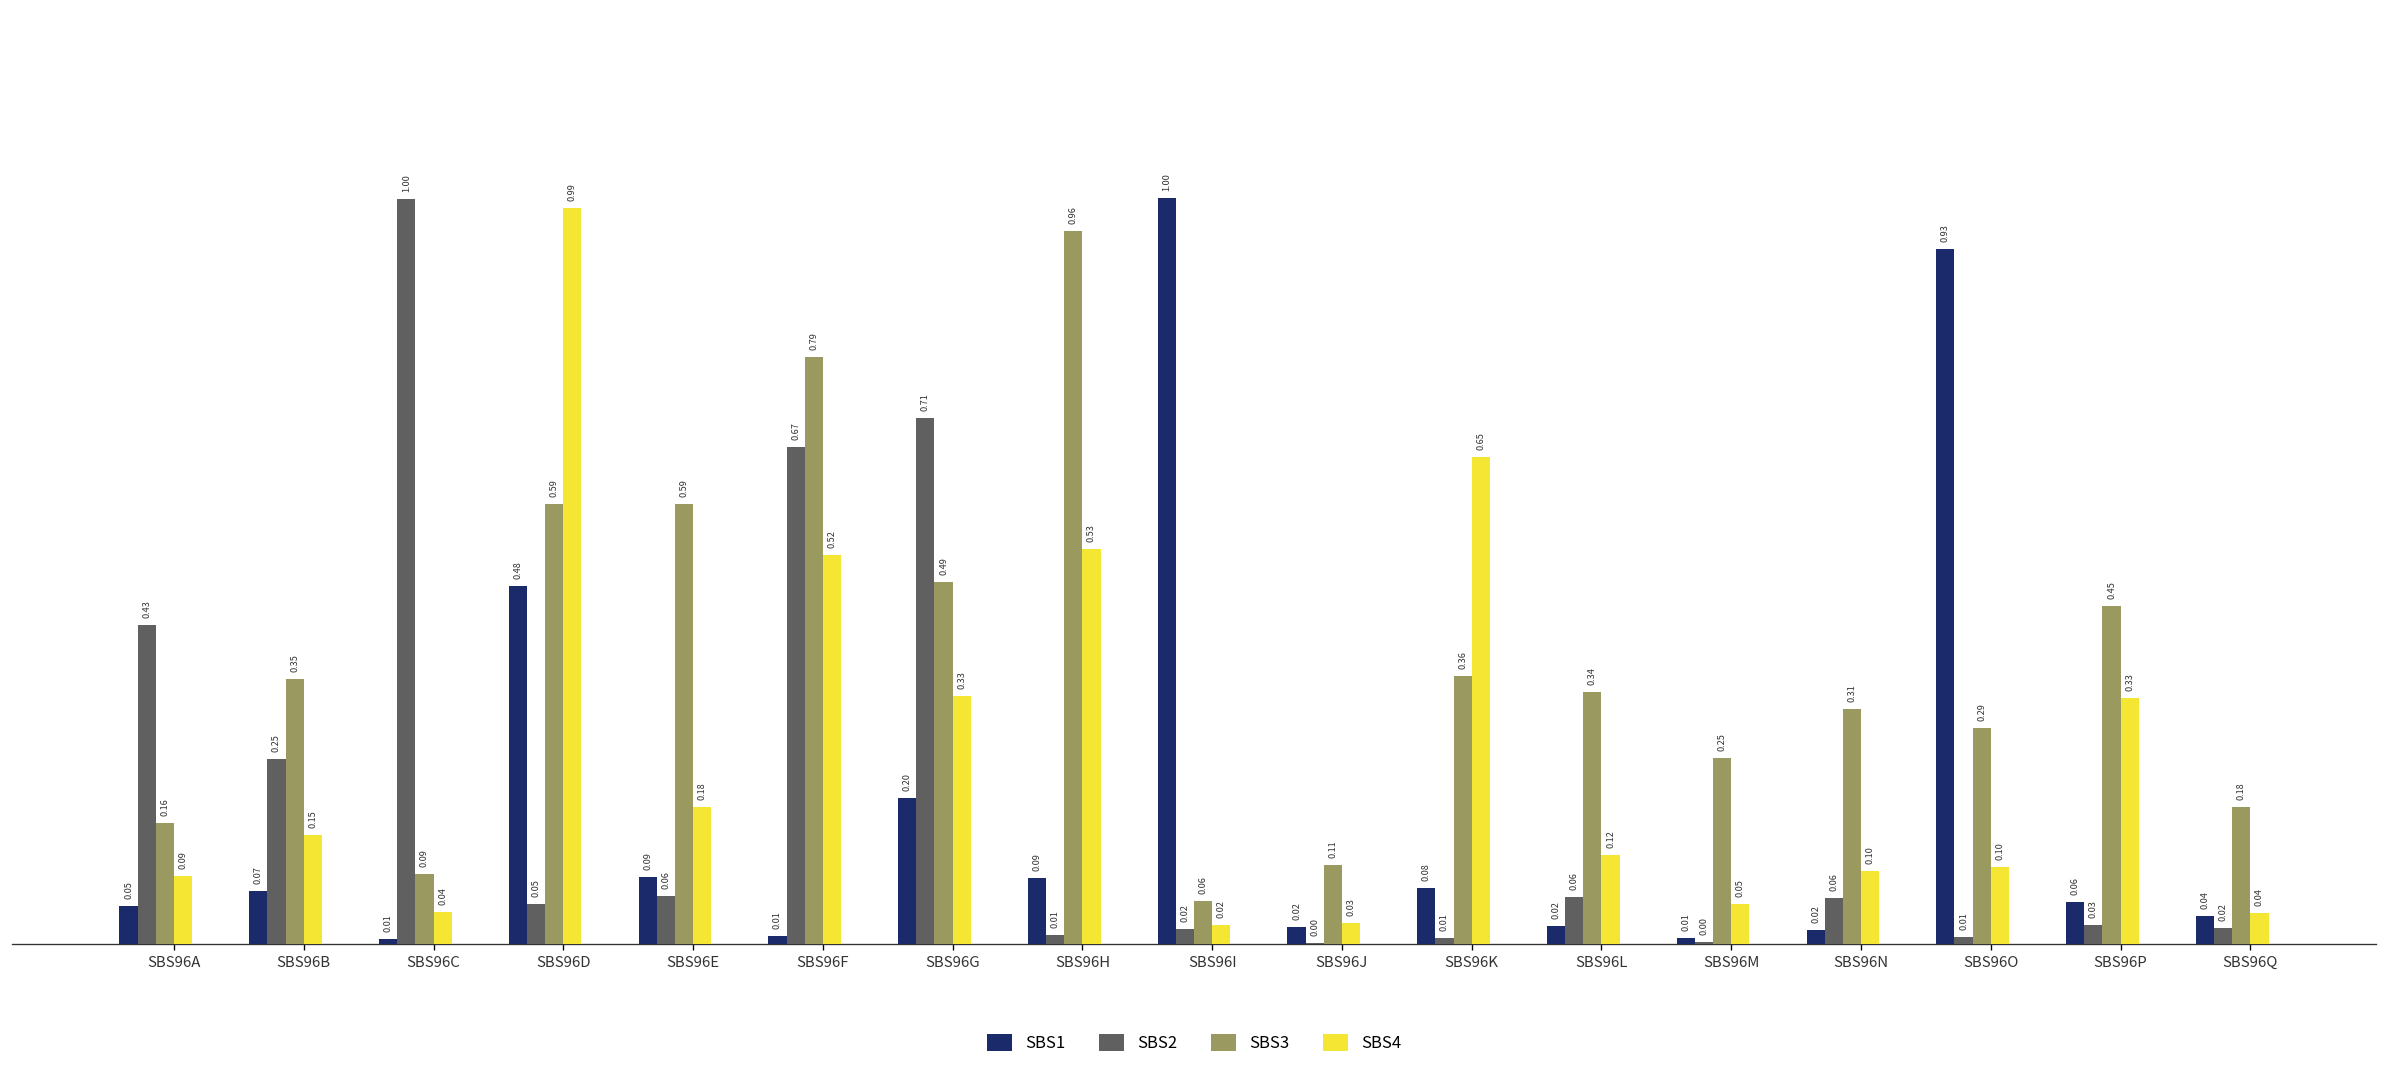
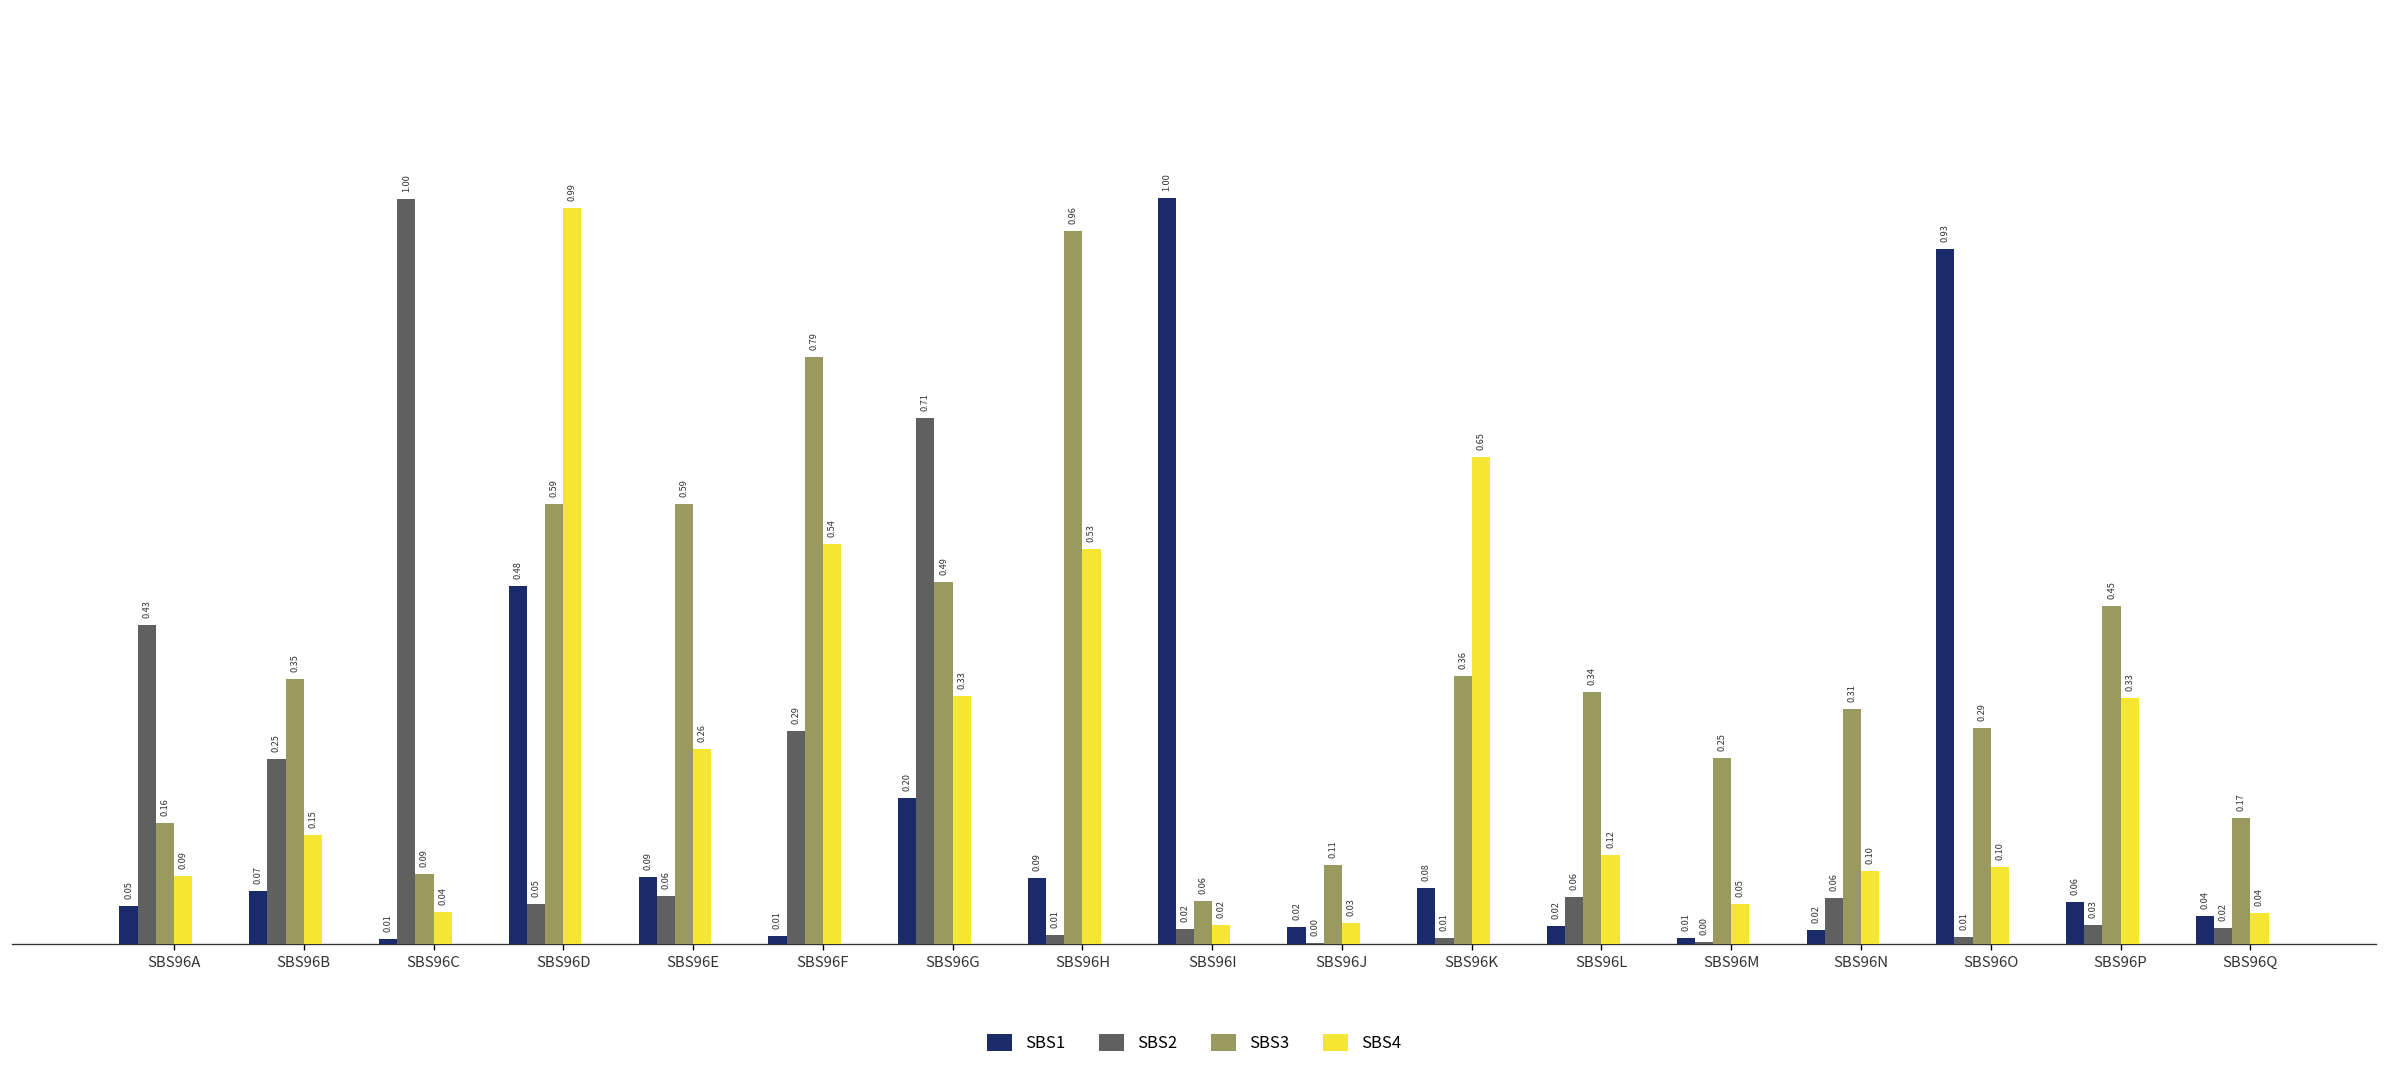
SBS4, SBS96E: 0.18 -> 0.26
SBS2, SBS96F: 0.67 -> 0.29
SBS4, SBS96F: 0.52 -> 0.54
SBS3, SBS96Q: 0.18 -> 0.17
